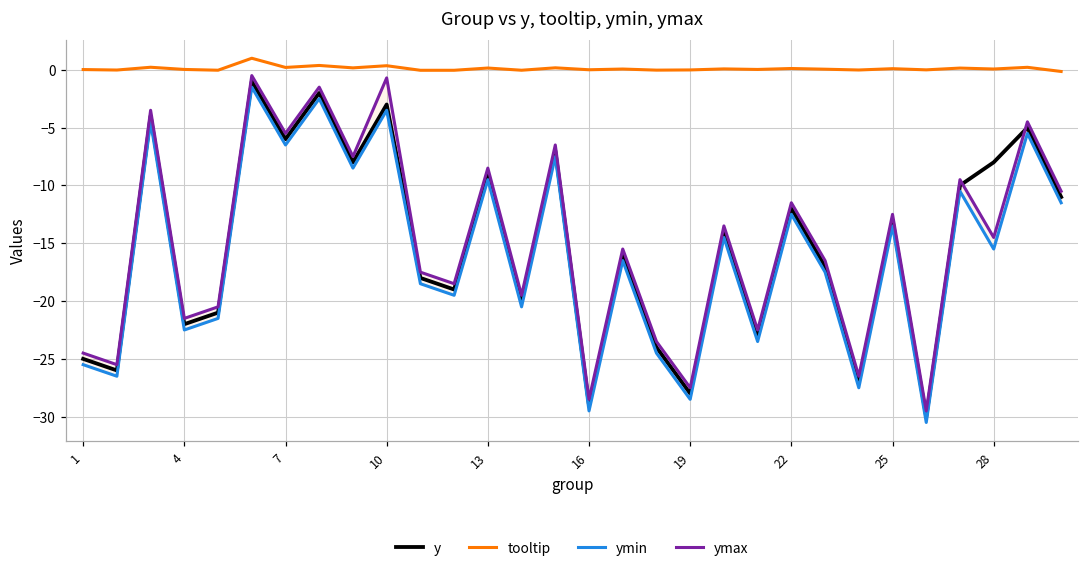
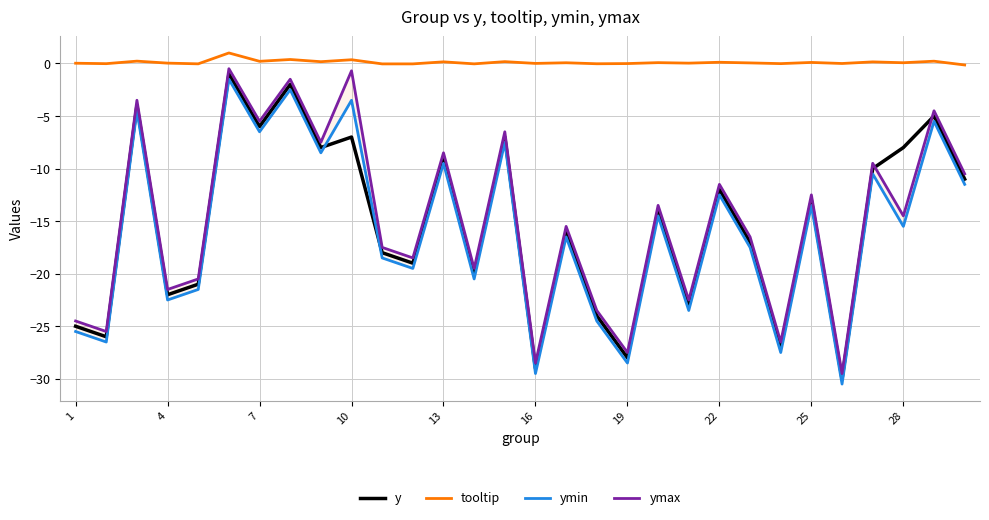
y, 10: -3 -> -7
